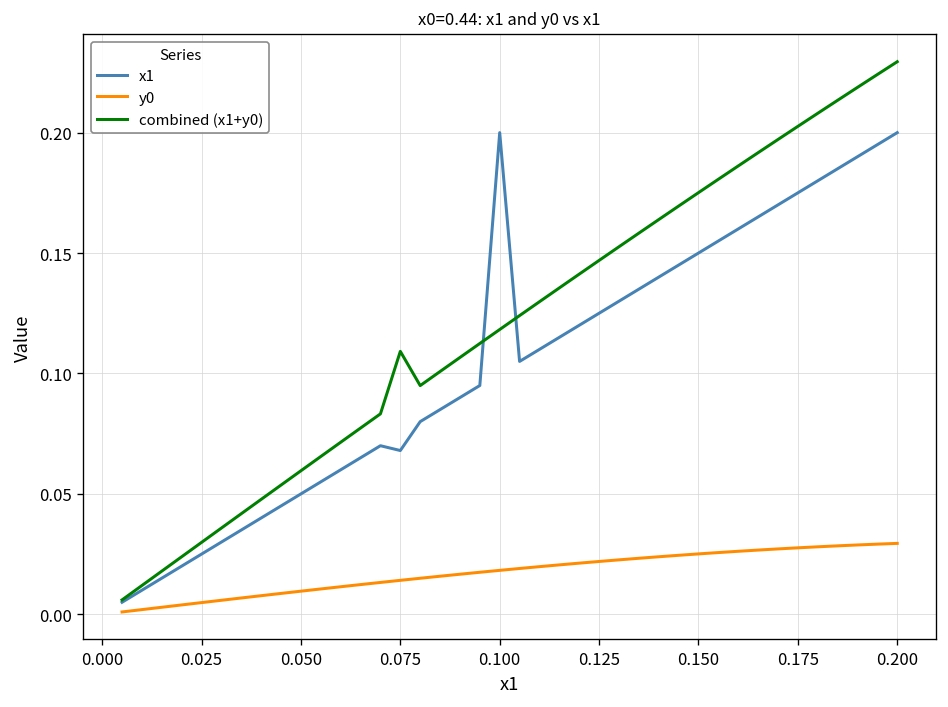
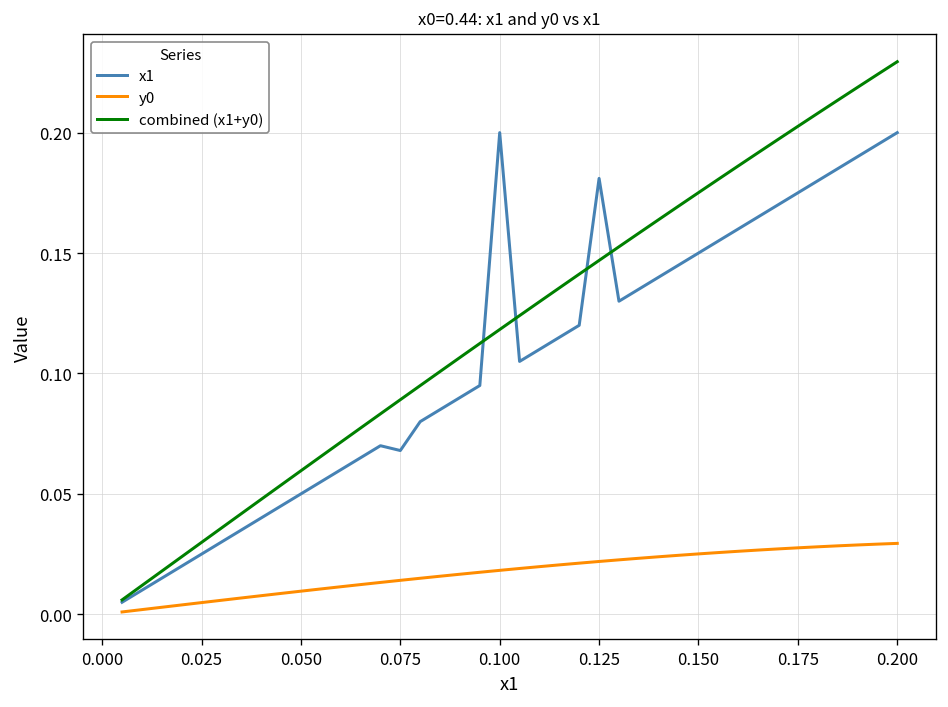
combined (x1+y0), 0.075: 0.109 -> 0.089
x1, 0.125: 0.125 -> 0.181
